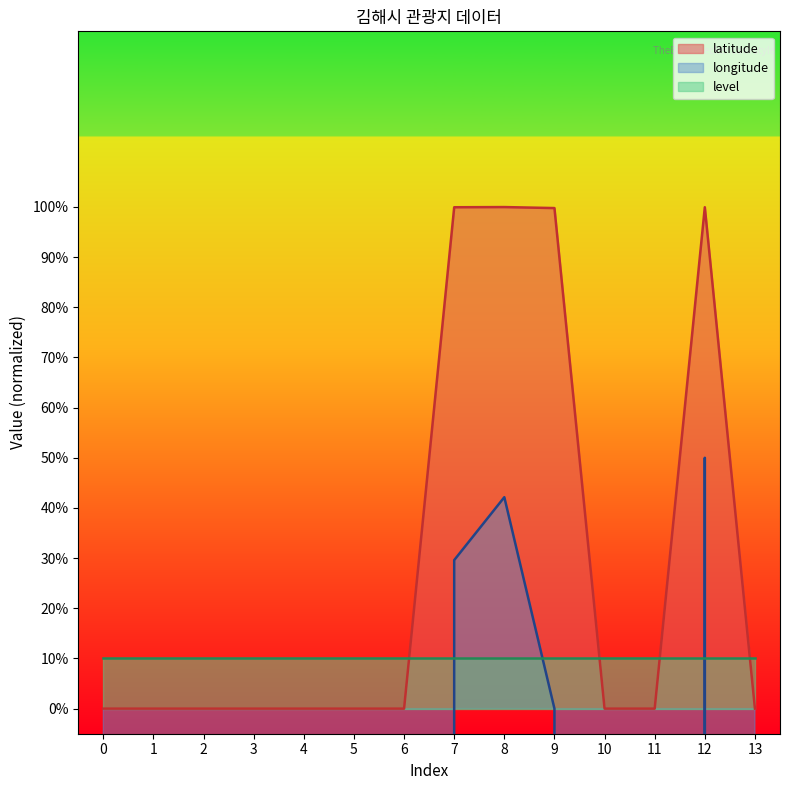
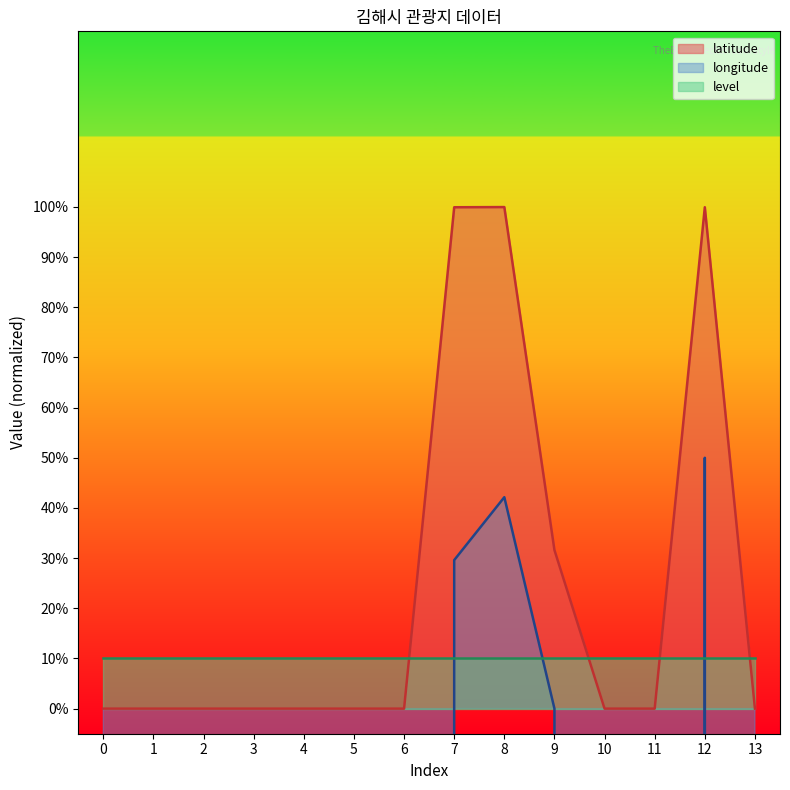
latitude, 9: 100% -> 32%
